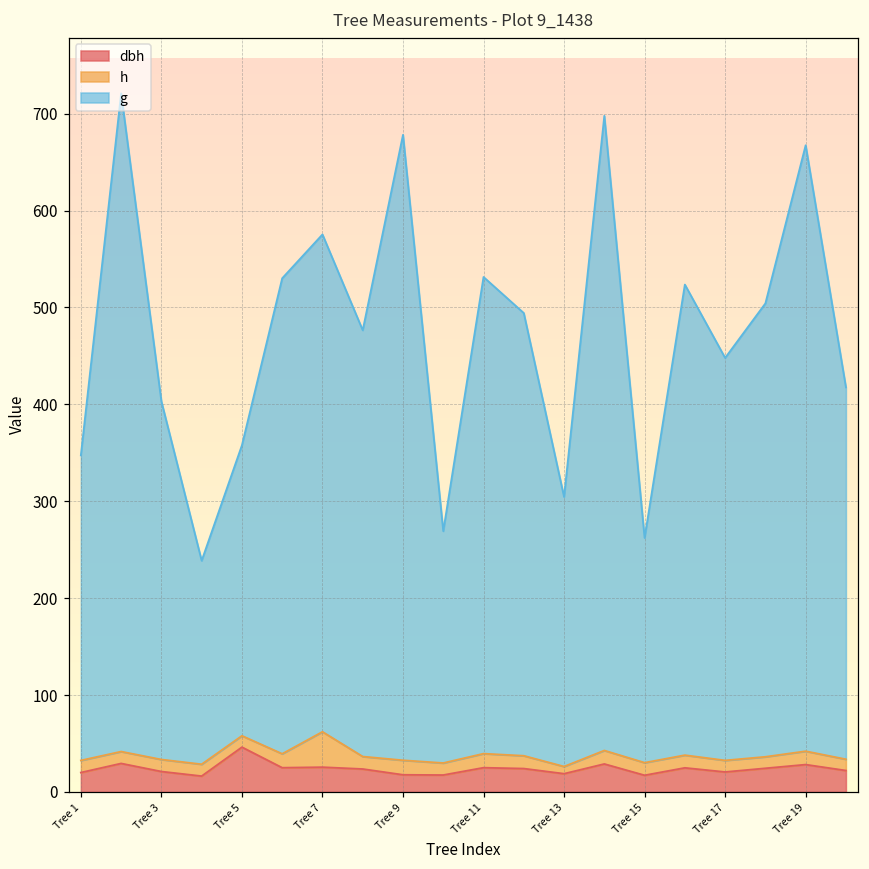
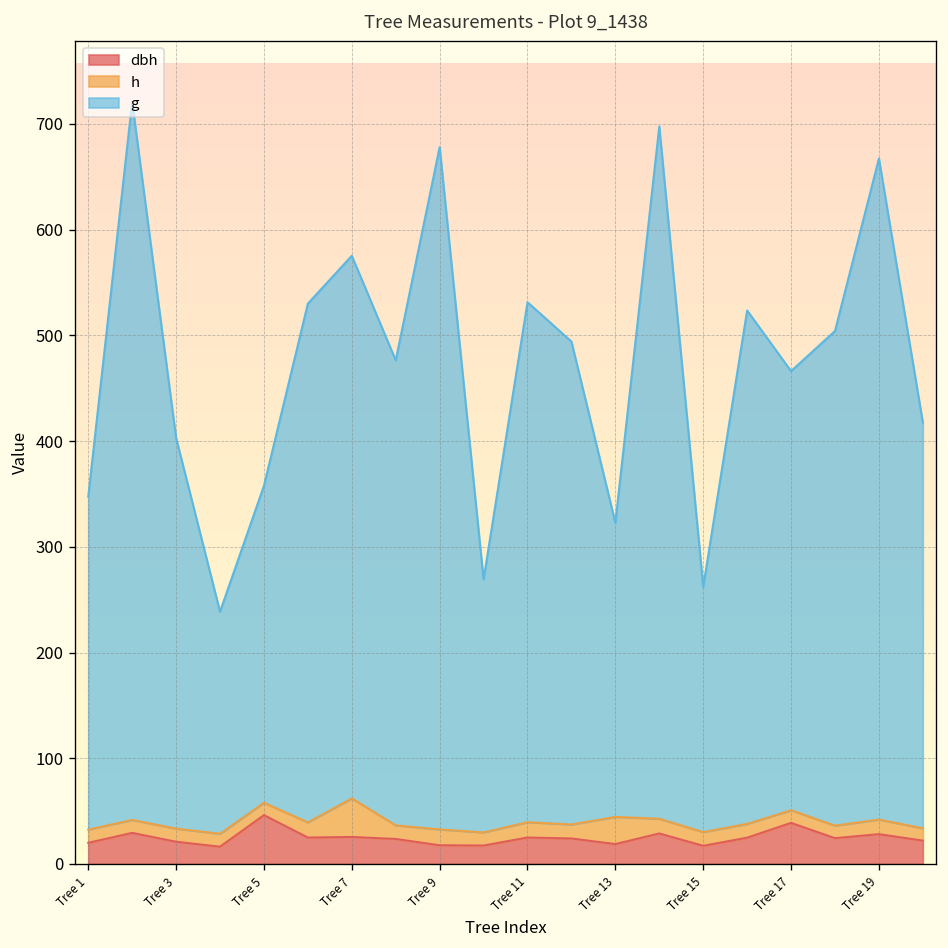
h, Tree 13: 10 -> 30
dbh, Tree 17: 20 -> 40
